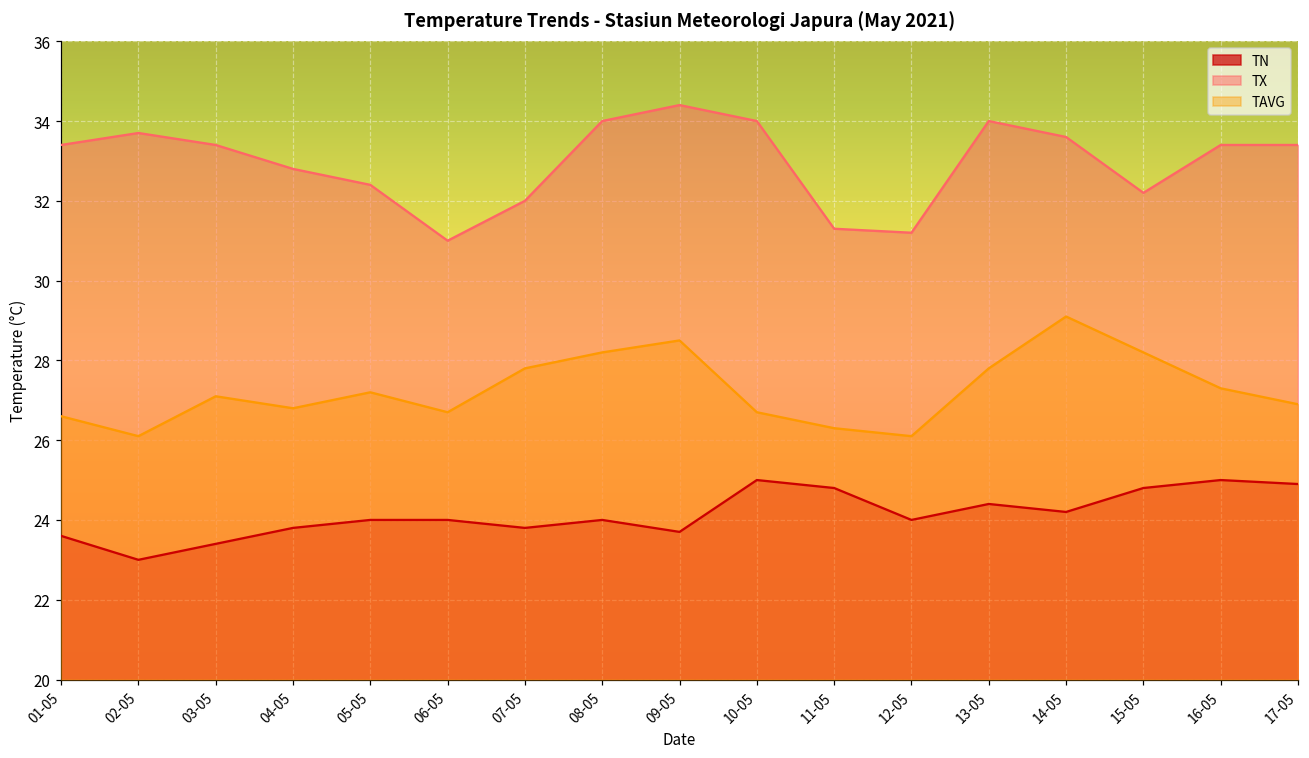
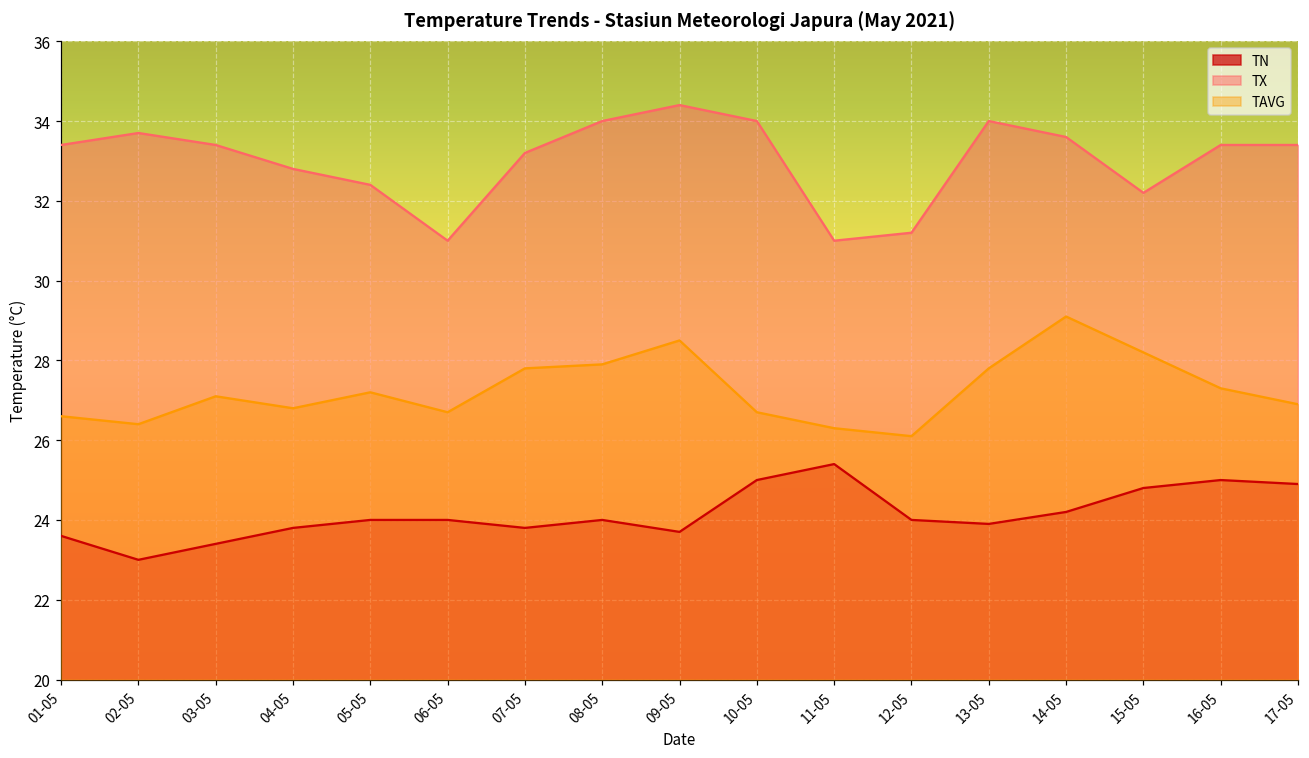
TAVG, 02-05: 26.1 -> 26.4
TX, 07-05: 32.0 -> 33.2
TAVG, 08-05: 28.2 -> 27.9
TN, 11-05: 24.8 -> 25.4
TX, 11-05: 31.3 -> 31.0
TN, 13-05: 24.4 -> 23.9
